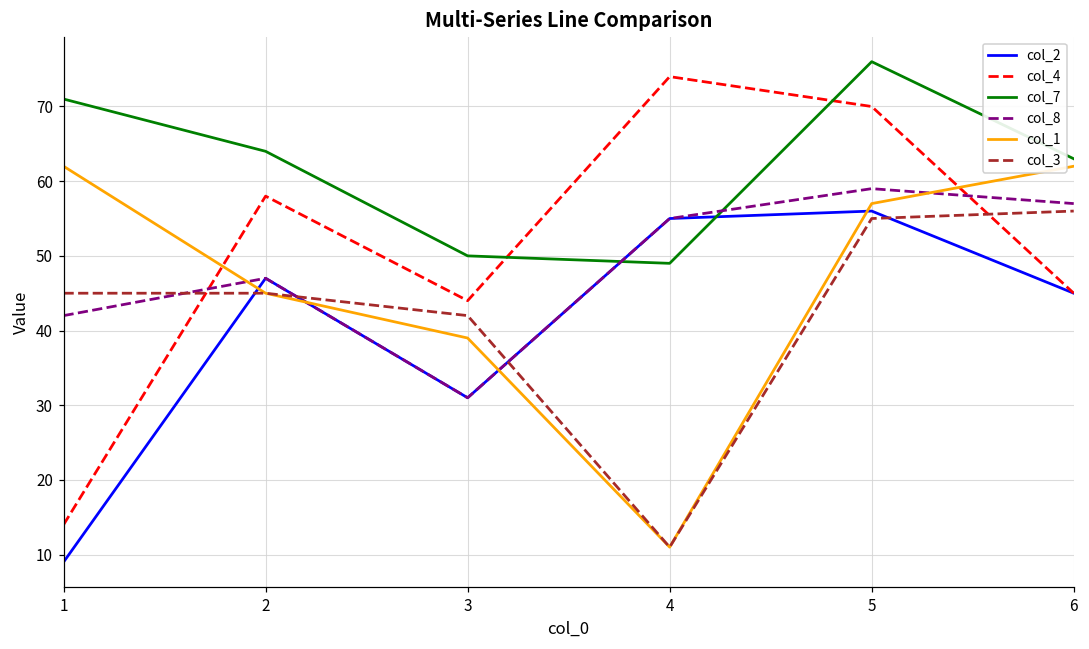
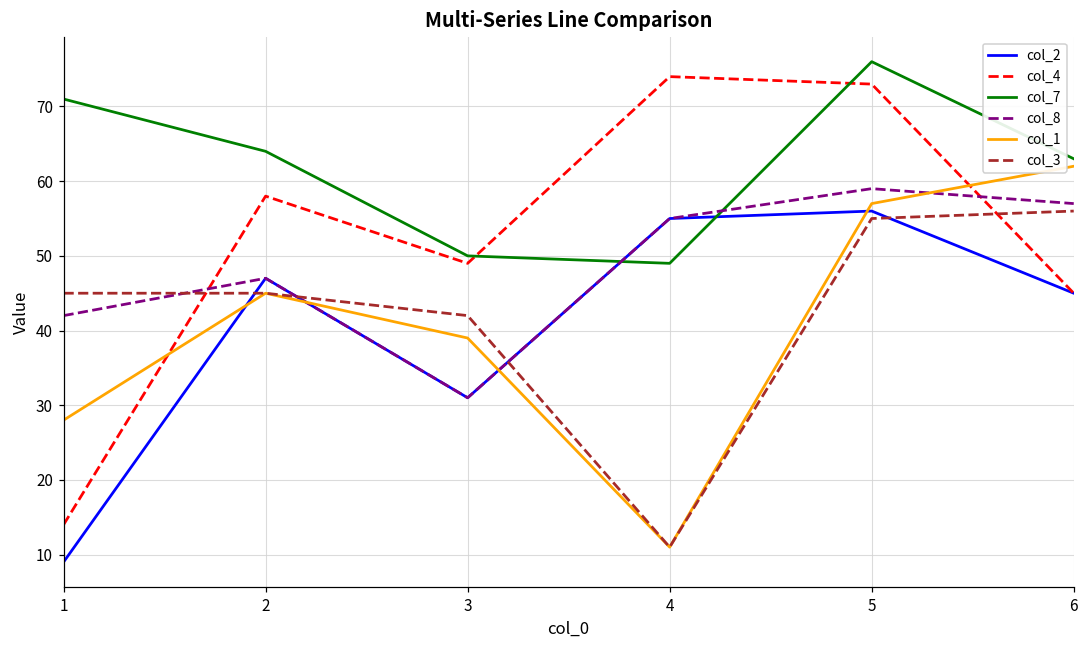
col_1, 1: 62 -> 28
col_4, 3: 44 -> 49
col_4, 5: 70 -> 73
